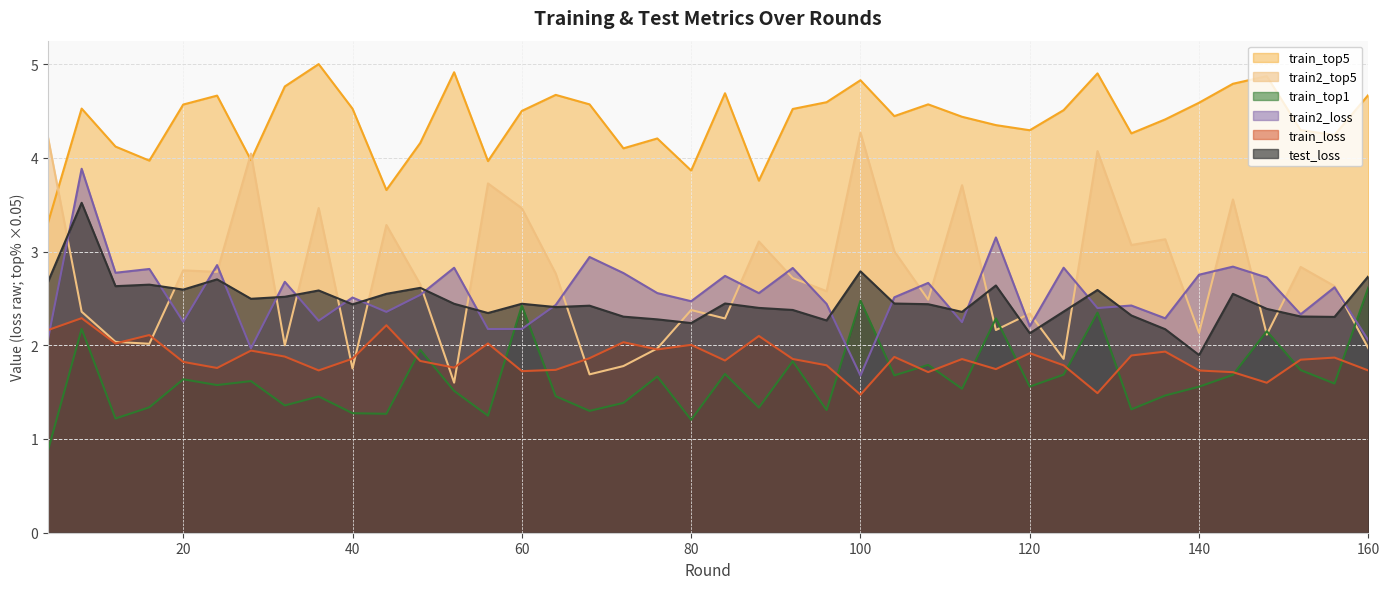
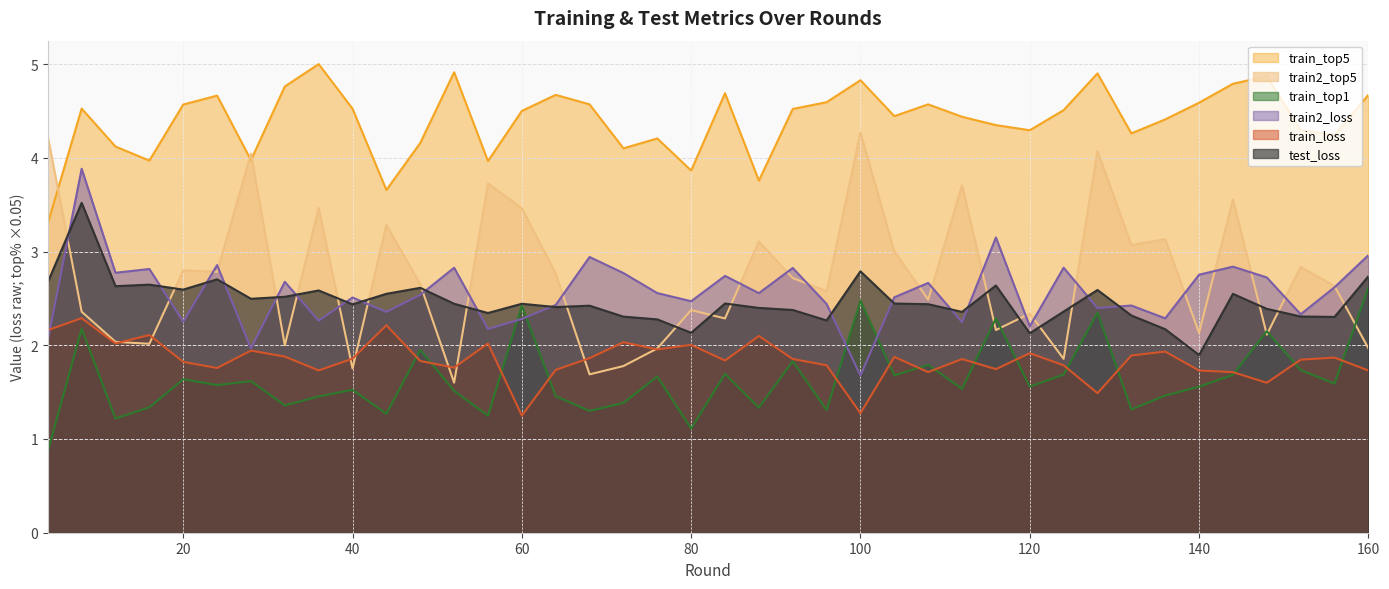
train_top1, 40: 1.3 -> 1.5
train2_loss, 60: 2.2 -> 2.3
train_loss, 60: 1.7 -> 1.2
train_top1, 80: 1.2 -> 1.1
test_loss, 80: 2.2 -> 2.1
train_loss, 100: 1.5 -> 1.3
train2_loss, 160: 2.1 -> 3.0
